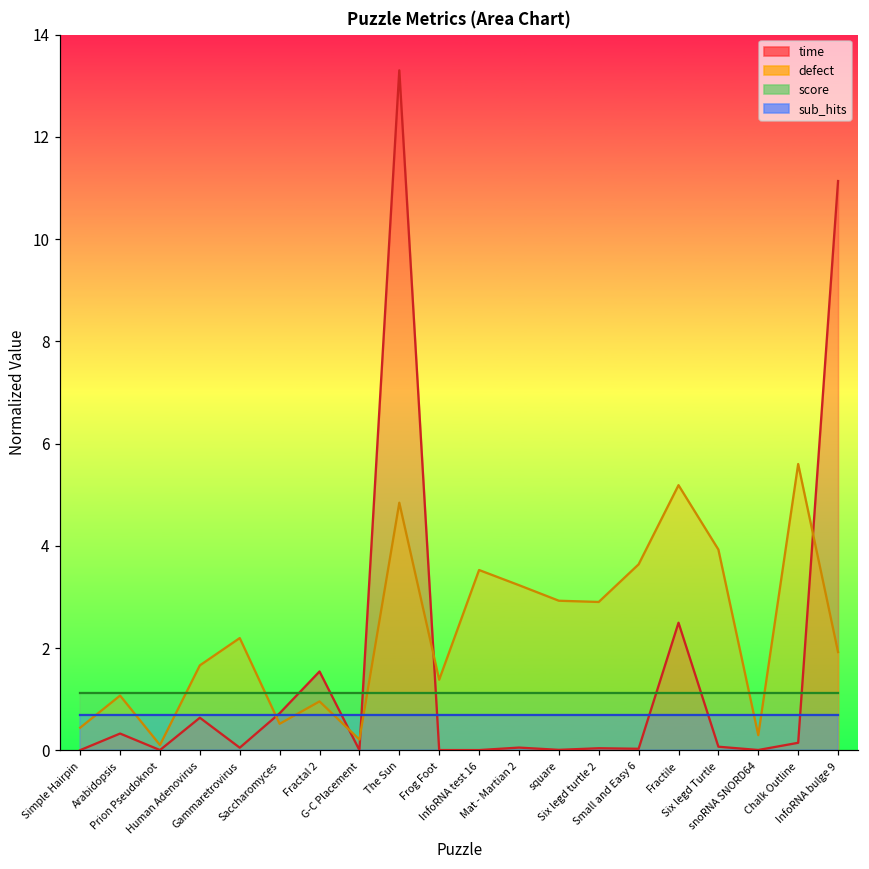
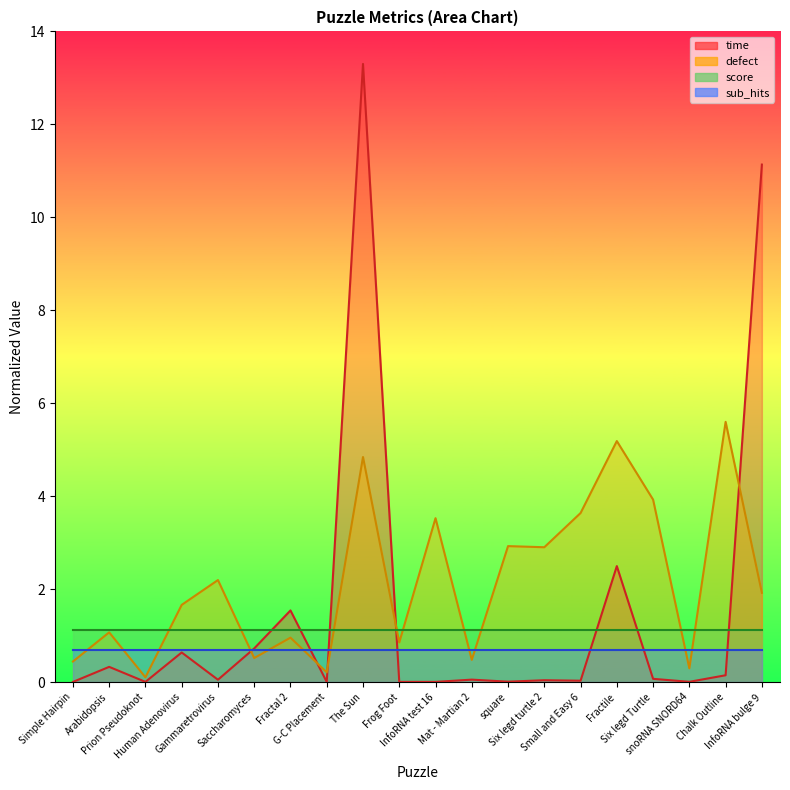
defect, Frog Foot: 1.4 -> 0.9
defect, Mat - Martian 2: 3.2 -> 0.5
